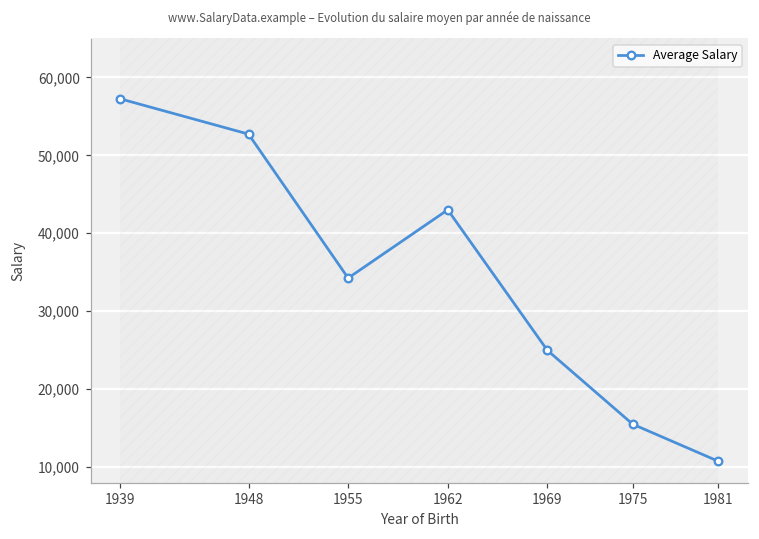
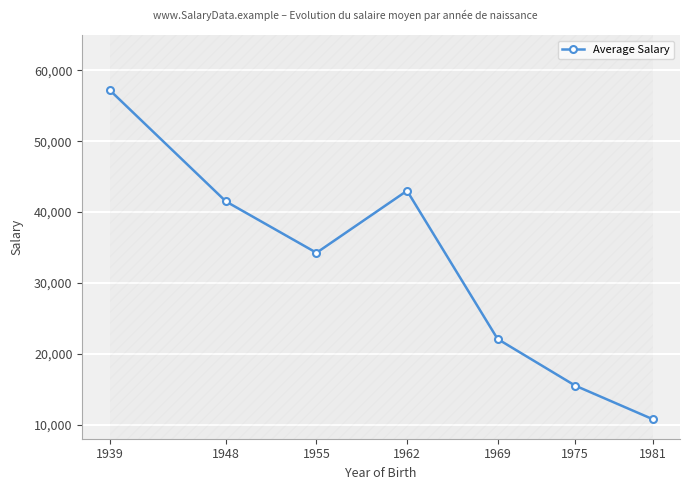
1948: 53,000 -> 42,000
1969: 25,000 -> 22,000
